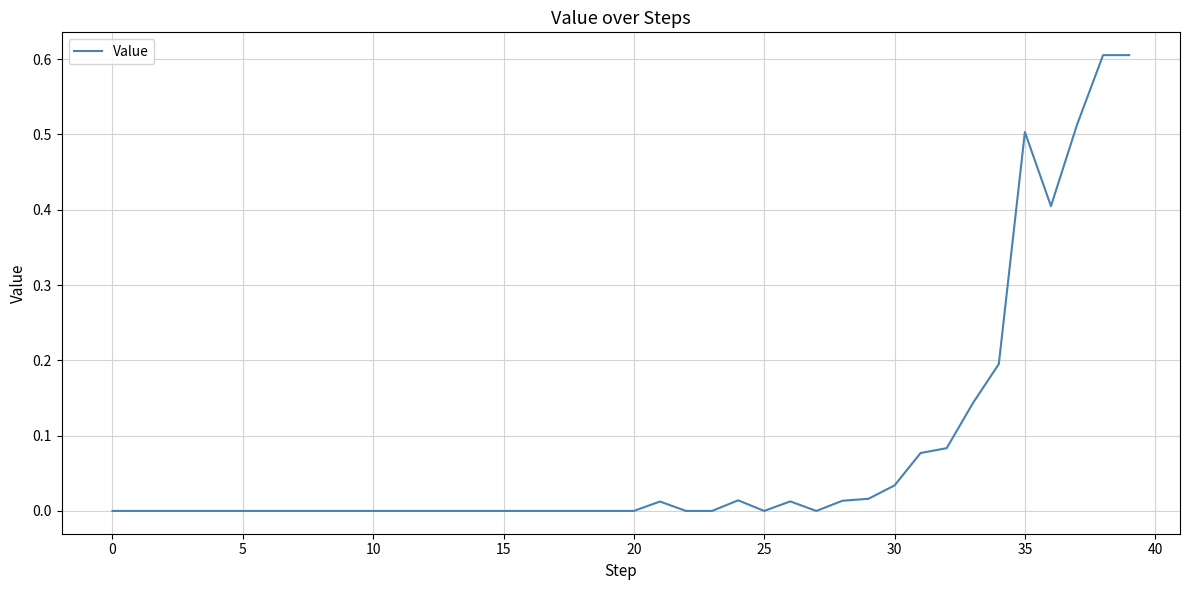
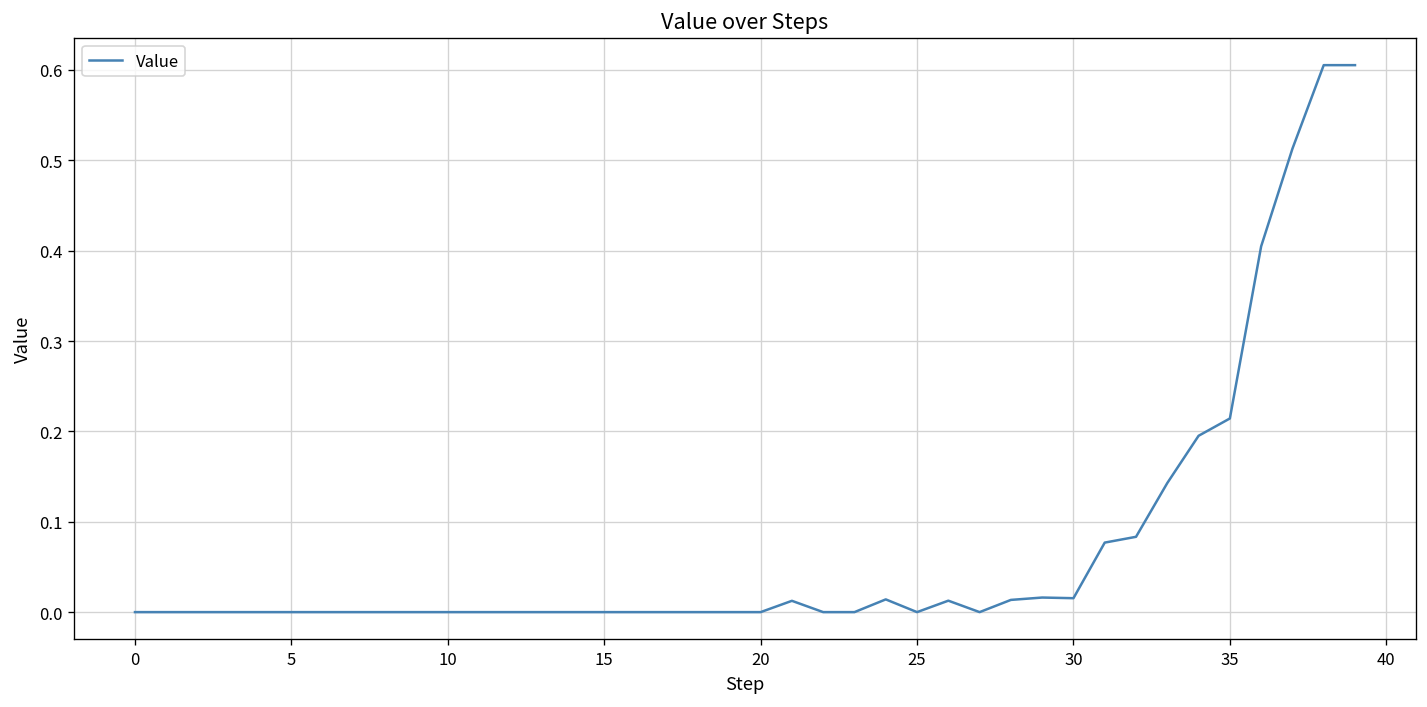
30: 0.03 -> 0.02
35: 0.50 -> 0.21
